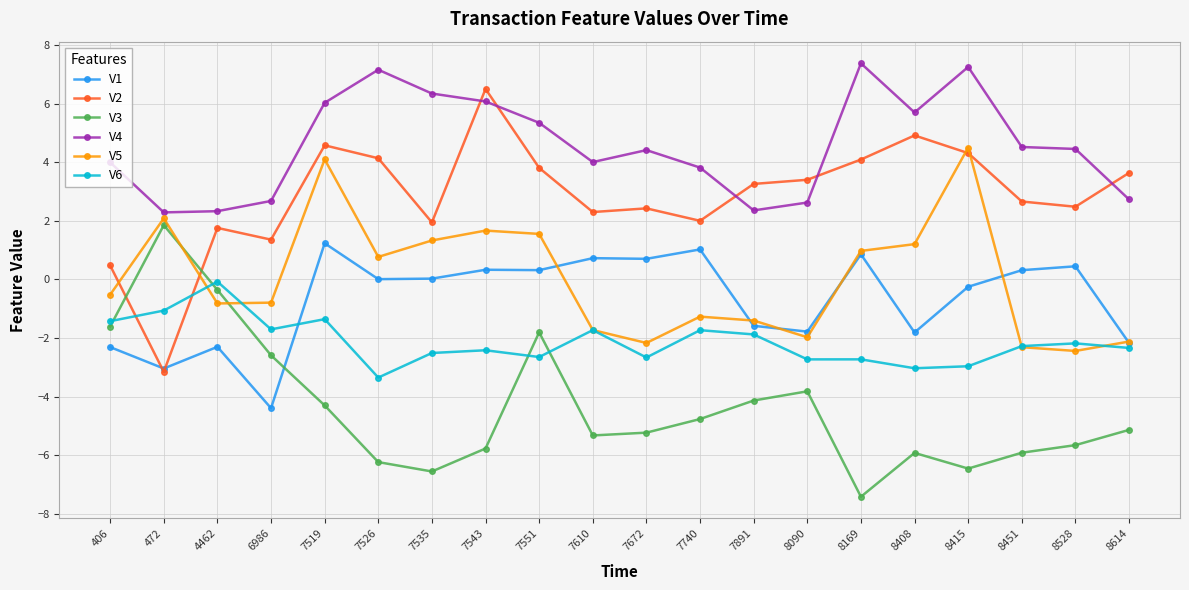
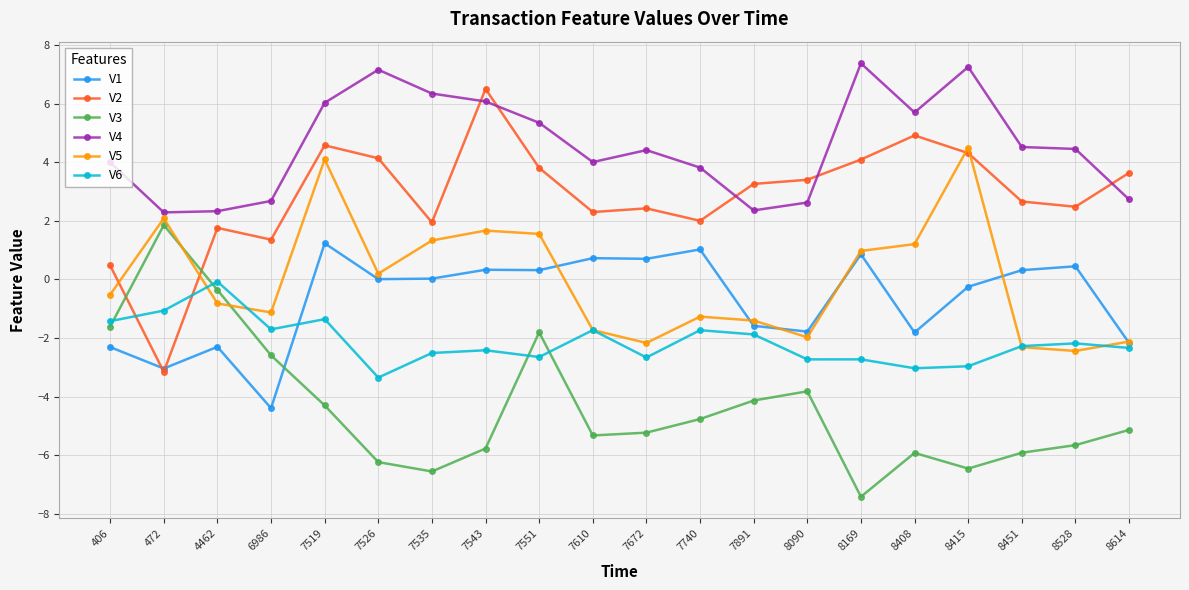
V5, 6986: -0.8 -> -1.1
V5, 7526: 0.8 -> 0.2
